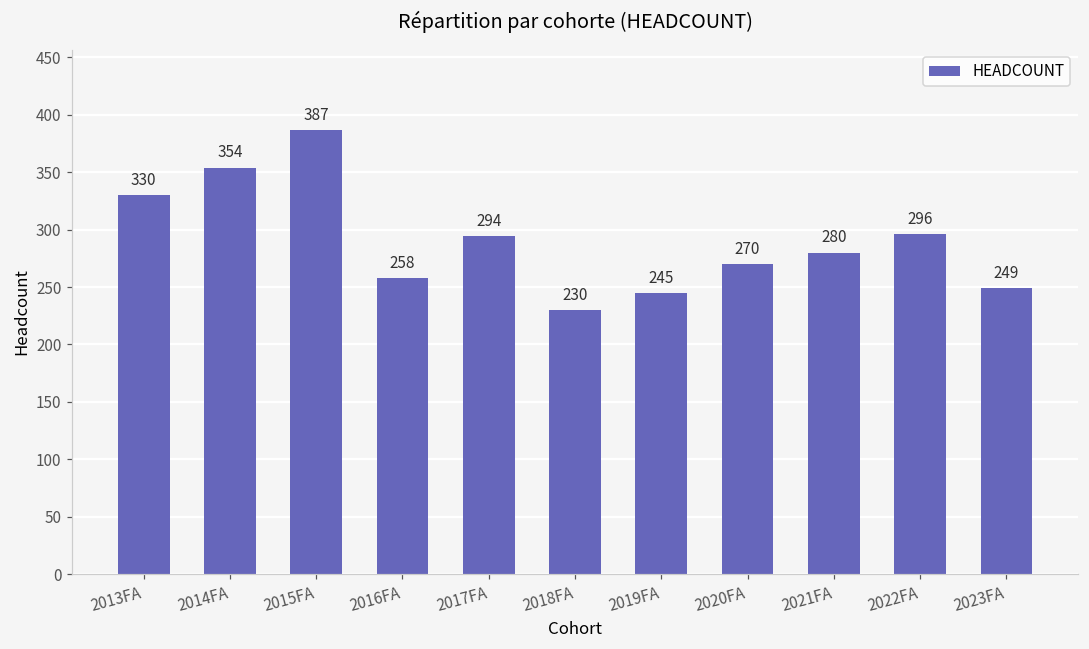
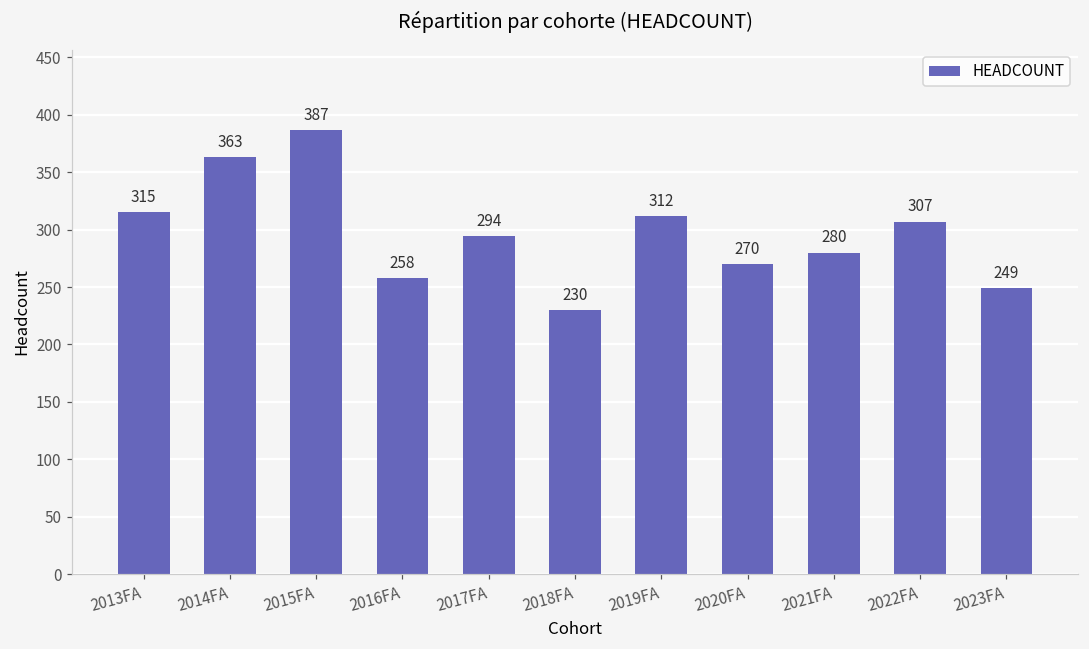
2013FA: 330 -> 315
2014FA: 354 -> 363
2019FA: 245 -> 312
2022FA: 296 -> 307
